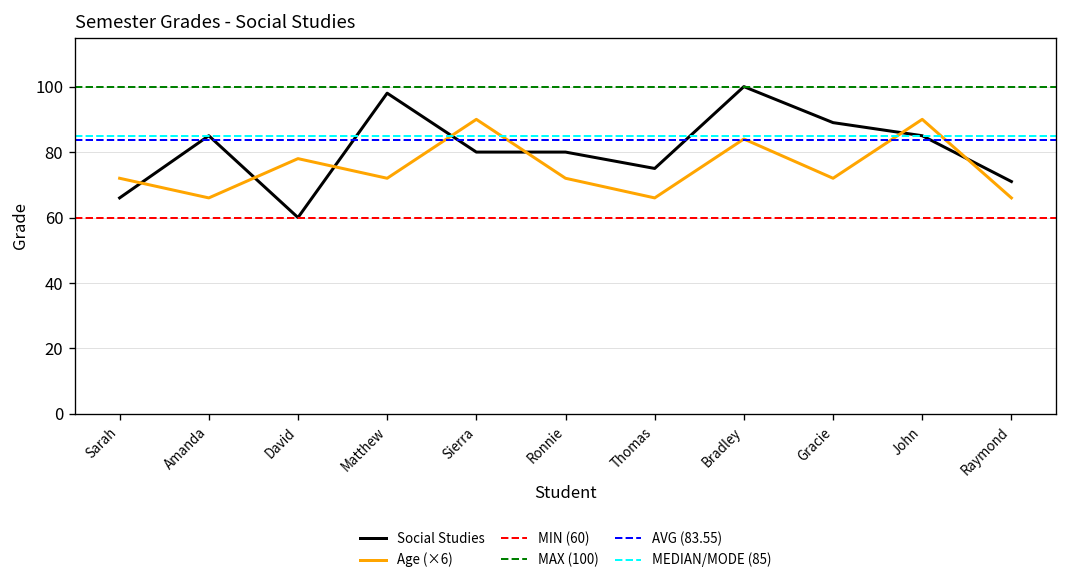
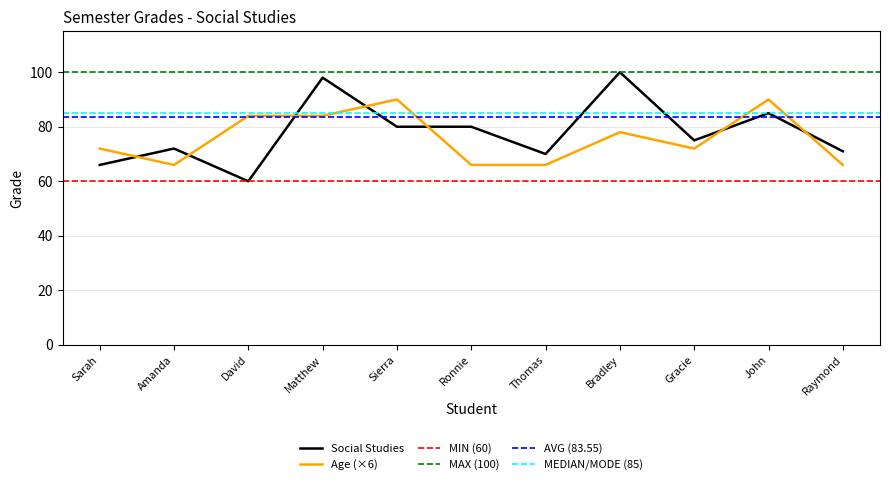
Social Studies, Amanda: 85 -> 72
Age (×6), David: 78 -> 84
Age (×6), Matthew: 72 -> 84
Age (×6), Ronnie: 72 -> 66
Social Studies, Thomas: 75 -> 70
Age (×6), Bradley: 84 -> 78
Social Studies, Gracie: 89 -> 75
